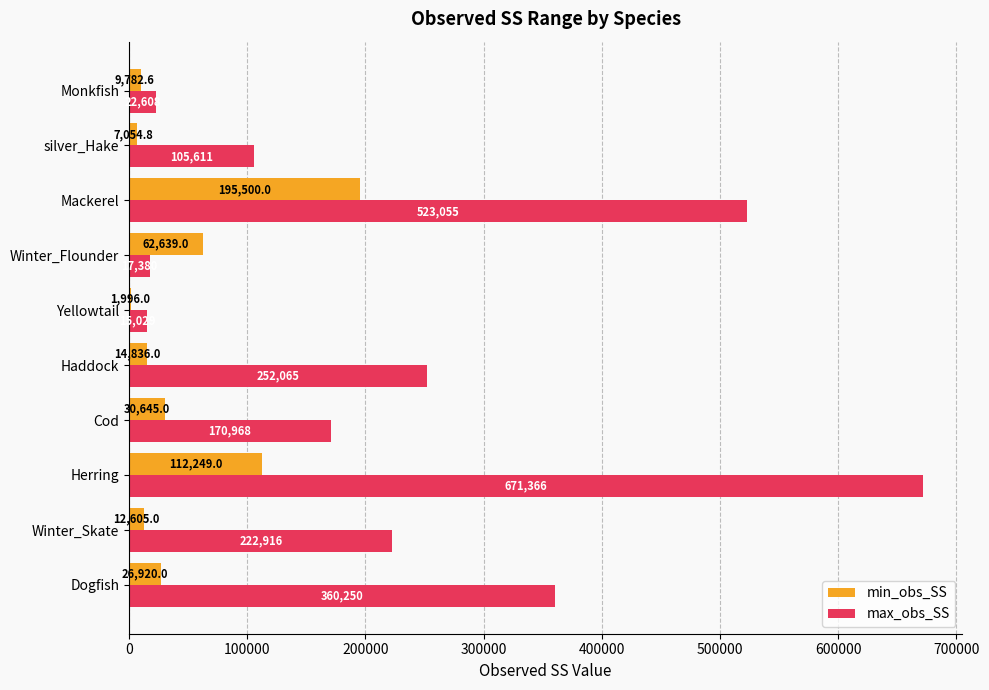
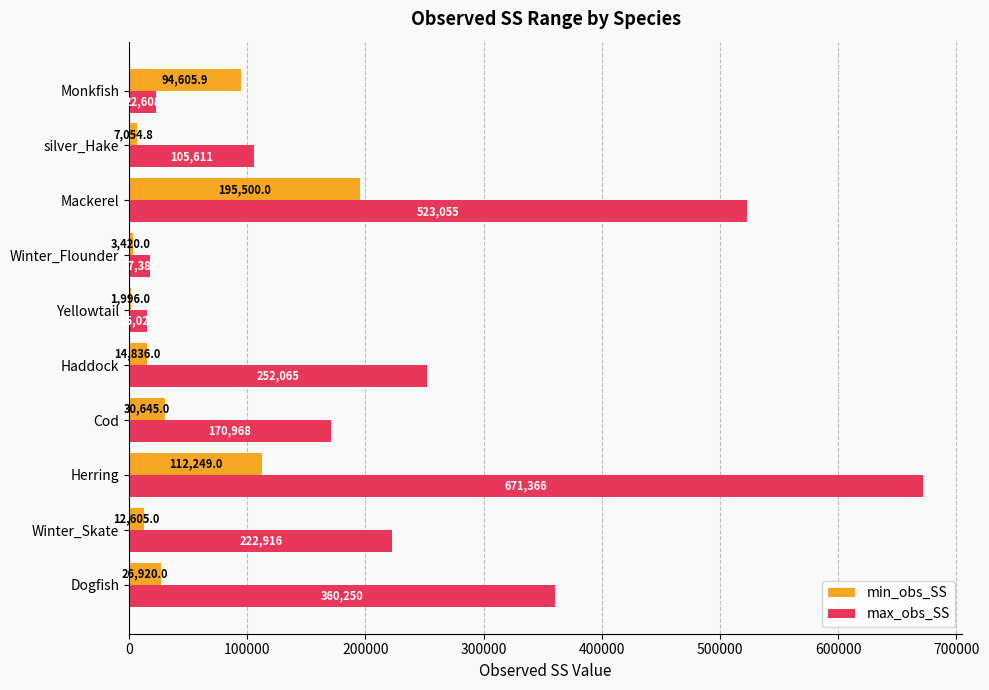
min_obs_SS, Monkfish: 9,782.6 -> 94,605.9
min_obs_SS, Winter_Flounder: 62,639.0 -> 3,420.0
